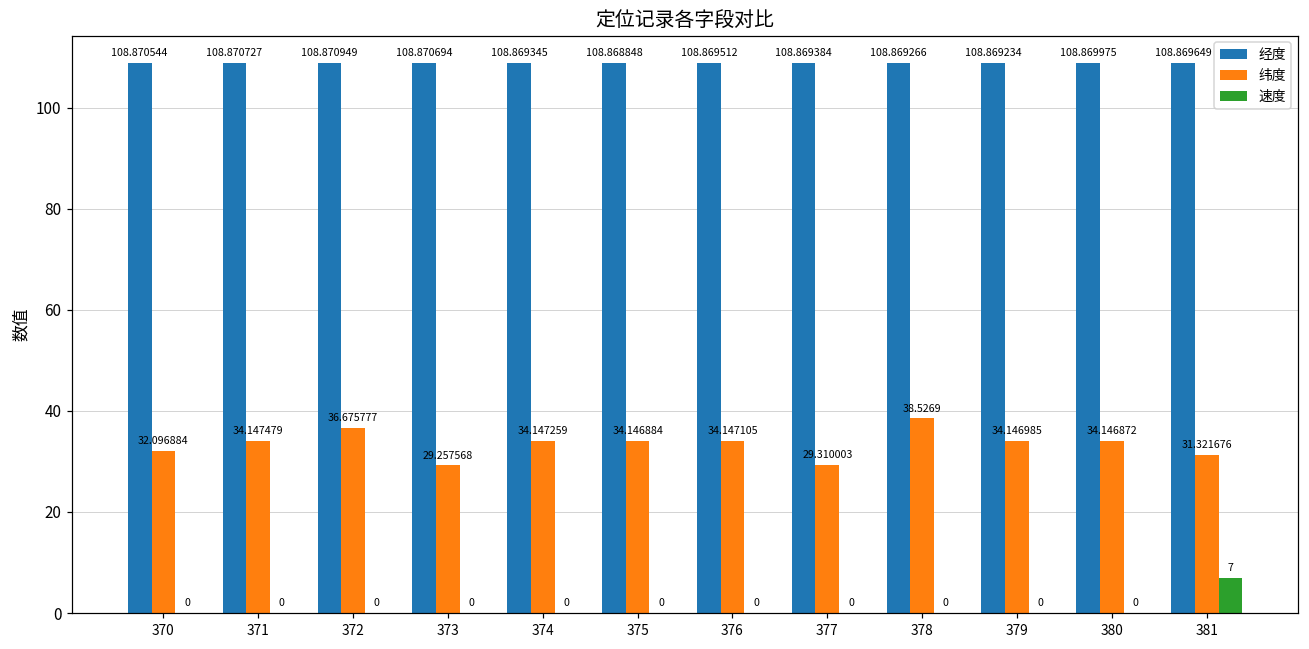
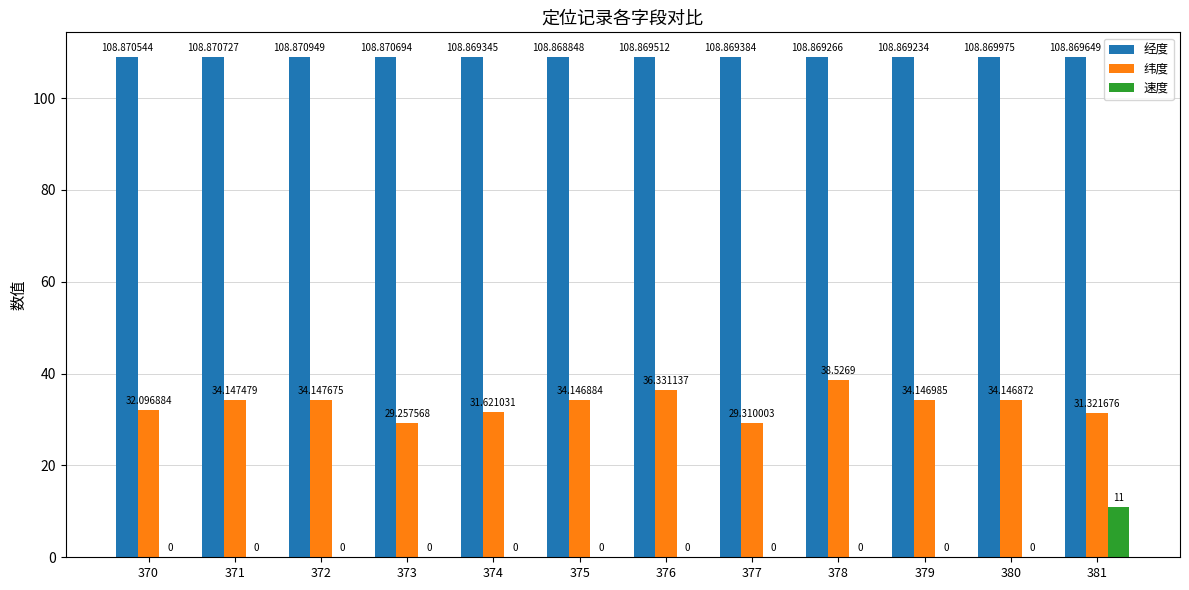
纬度, 372: 36.675777 -> 34.147675
纬度, 374: 34.147259 -> 31.621031
纬度, 376: 34.147105 -> 36.331137
速度, 381: 7 -> 11
